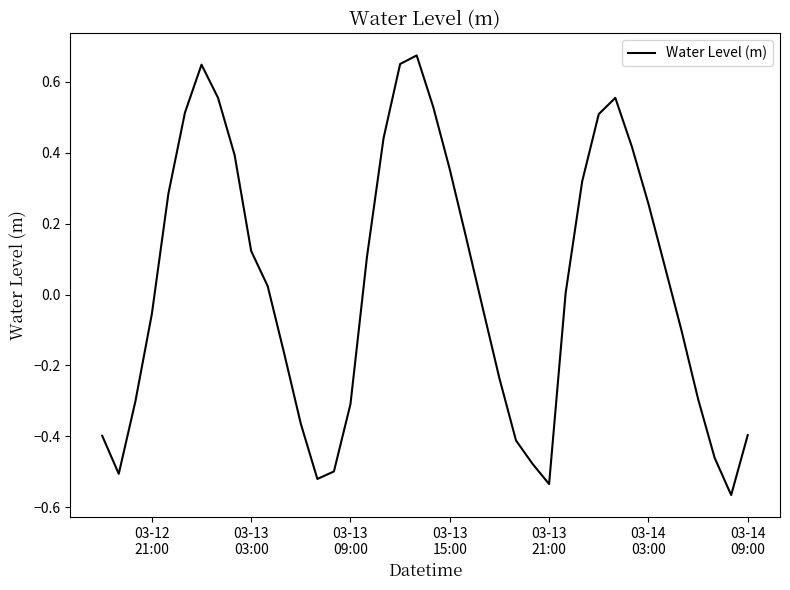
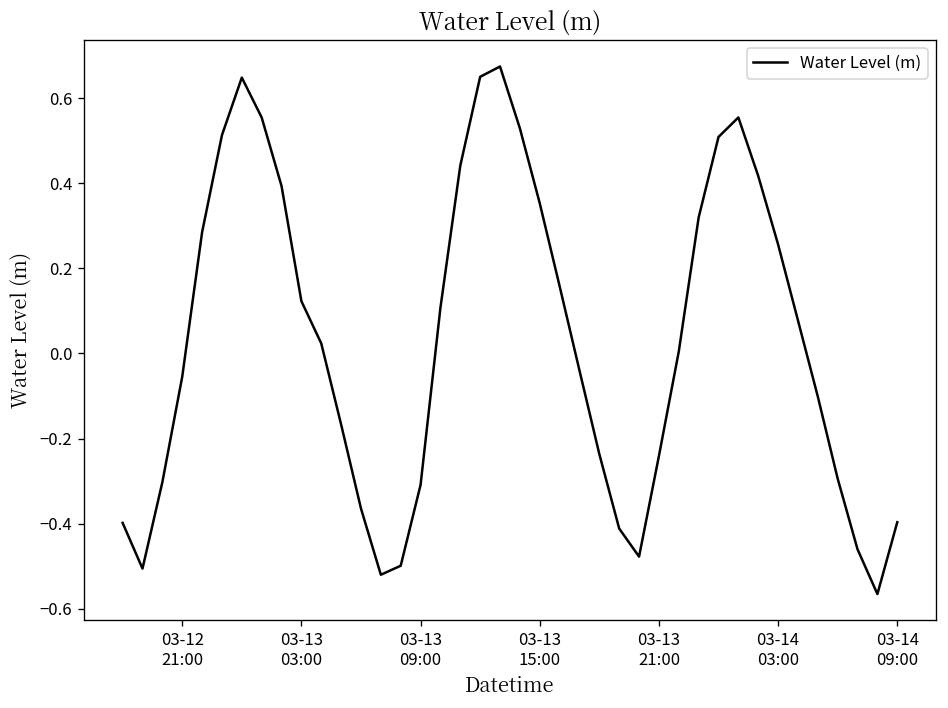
03-13 21:00: -0.53 -> -0.24
